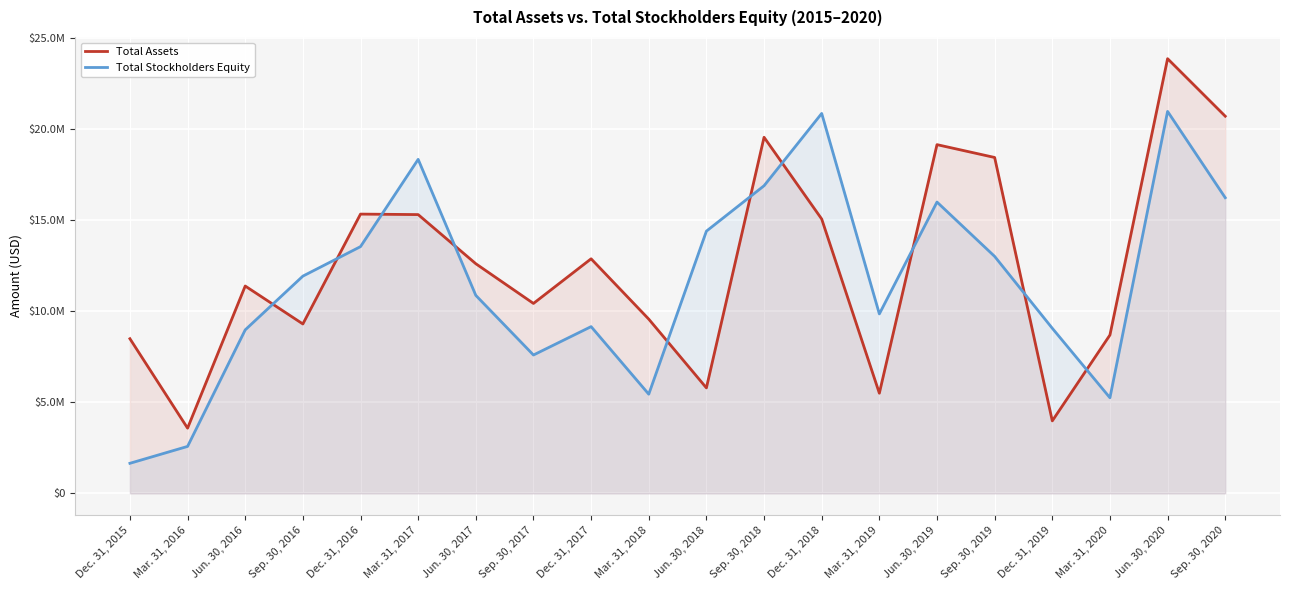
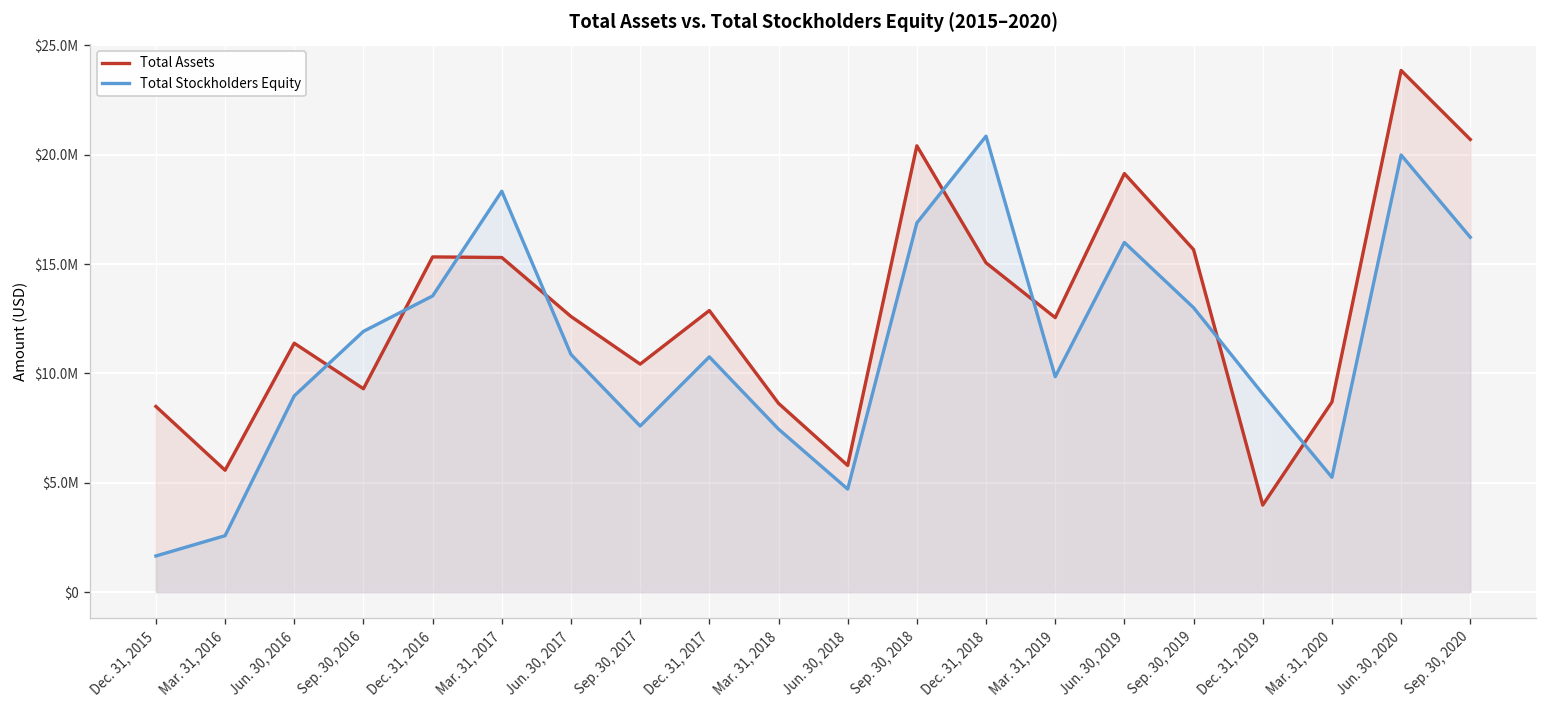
Total Assets, Mar. 31, 2016: $3600000 -> $5600000
Total Stockholders Equity, Dec. 31, 2017: $9100000 -> $10800000
Total Assets, Mar. 31, 2018: $9600000 -> $8600000
Total Stockholders Equity, Mar. 31, 2018: $5400000 -> $7500000
Total Stockholders Equity, Jun. 30, 2018: $14400000 -> $4700000
Total Assets, Sep. 30, 2018: $19500000 -> $20400000
Total Assets, Mar. 31, 2019: $5500000 -> $12500000
Total Assets, Sep. 30, 2019: $18400000 -> $15700000
Total Stockholders Equity, Jun. 30, 2020: $21000000 -> $20000000
